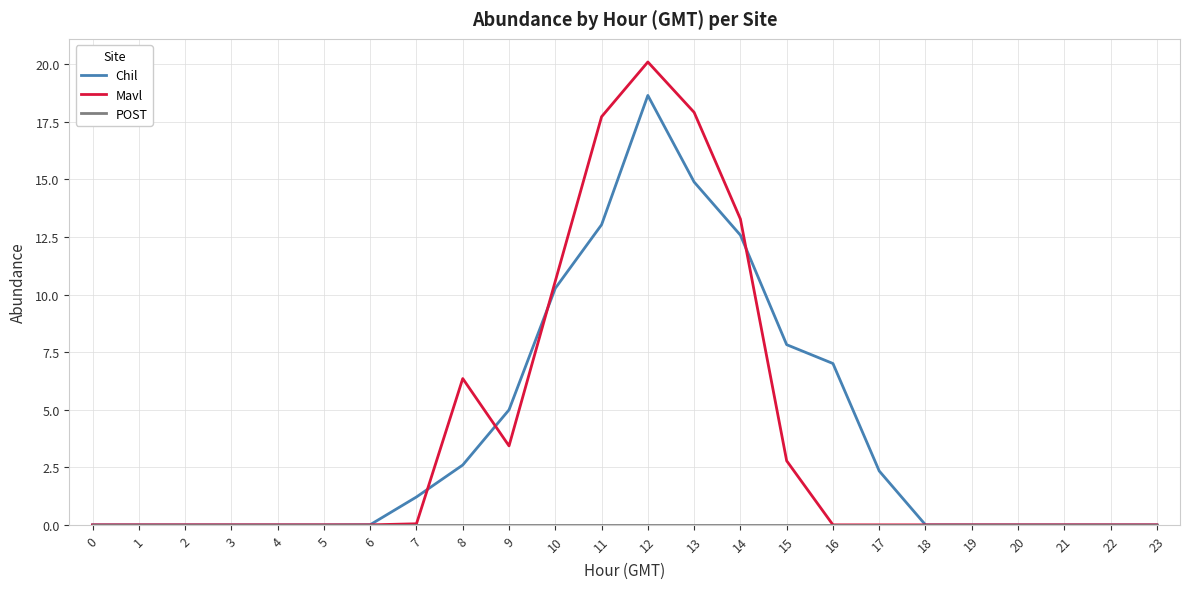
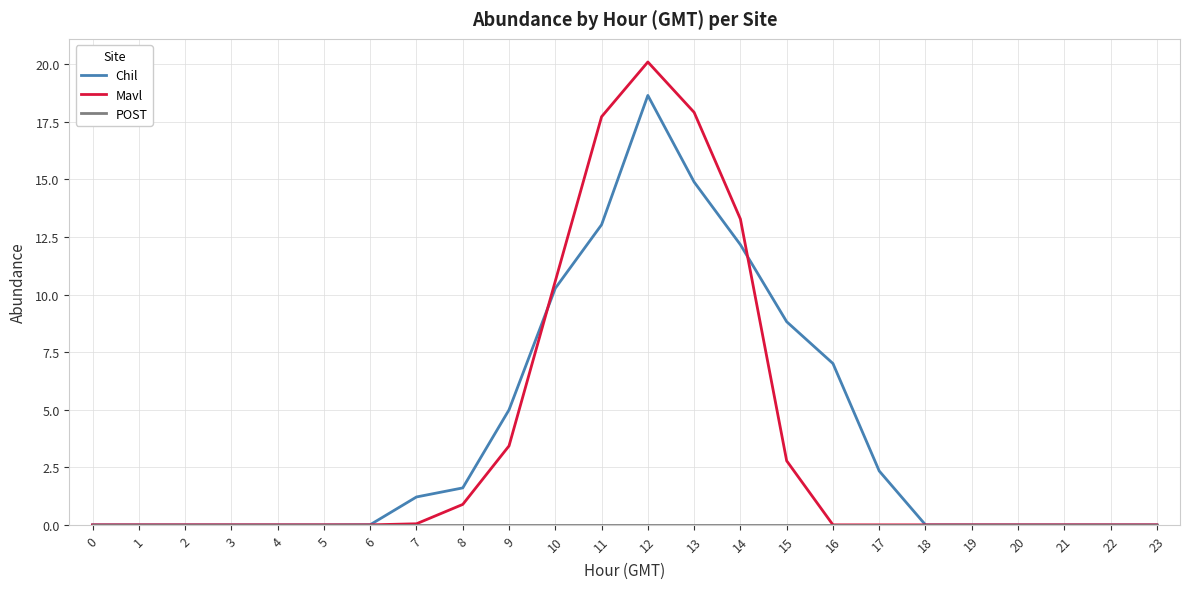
Chil, 8: 2.6 -> 1.6
Mavl, 8: 6.4 -> 0.9
Chil, 14: 12.6 -> 12.2
Chil, 15: 7.8 -> 8.8
